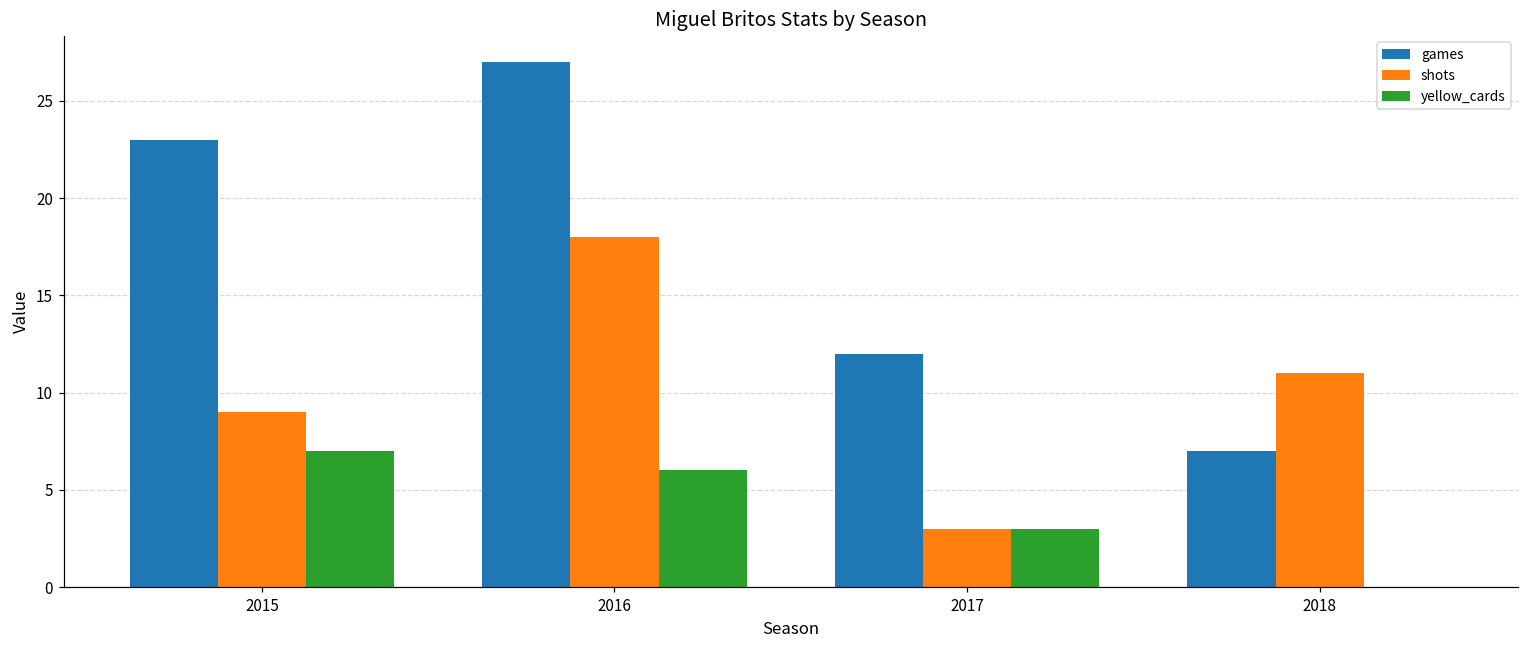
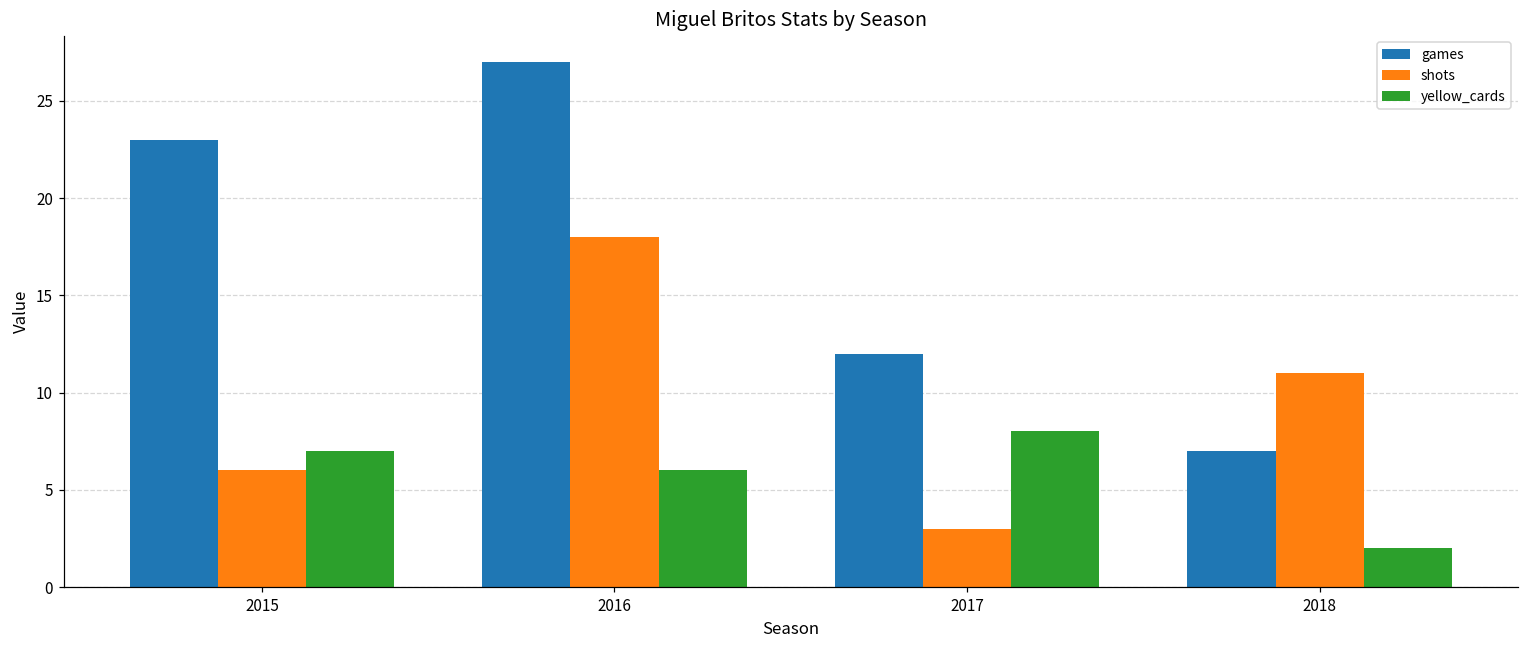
shots, 2015: 9 -> 6
yellow_cards, 2017: 3 -> 8
yellow_cards, 2018: 0 -> 2
